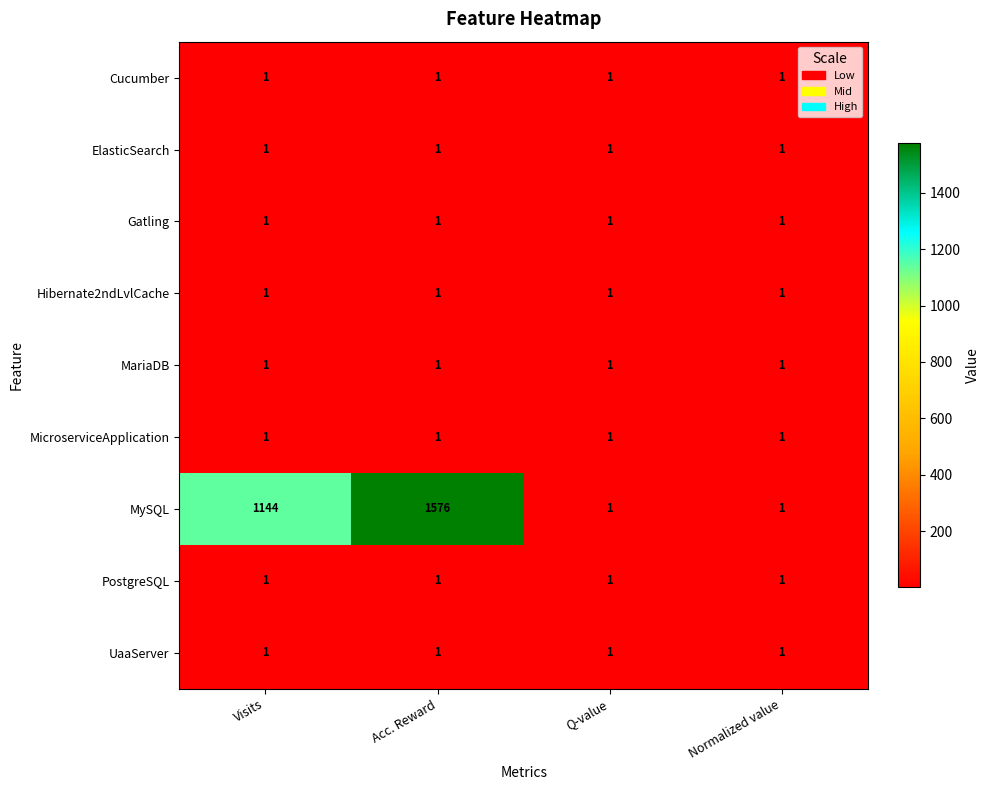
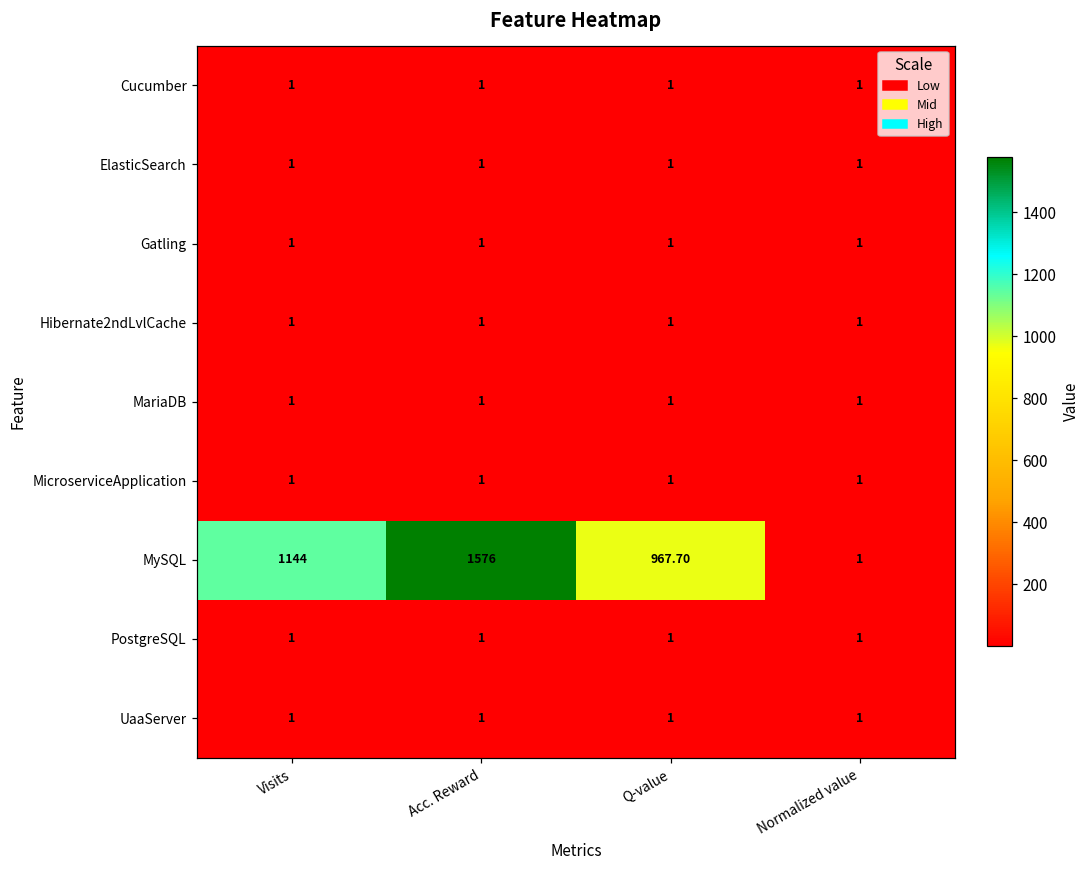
MySQL, Q-value: 1 -> 967.70
